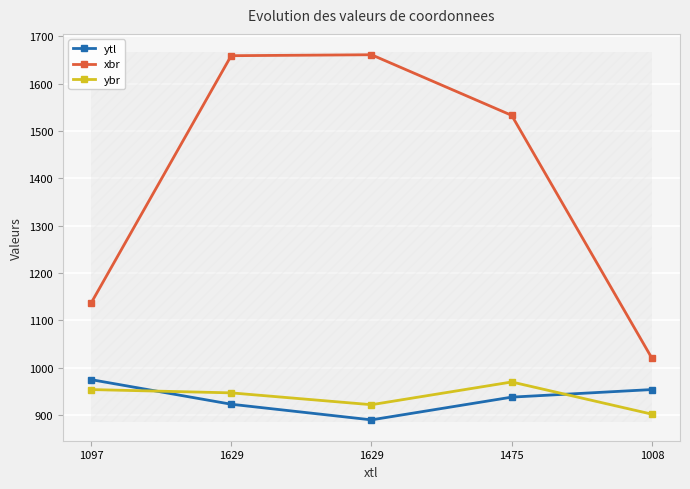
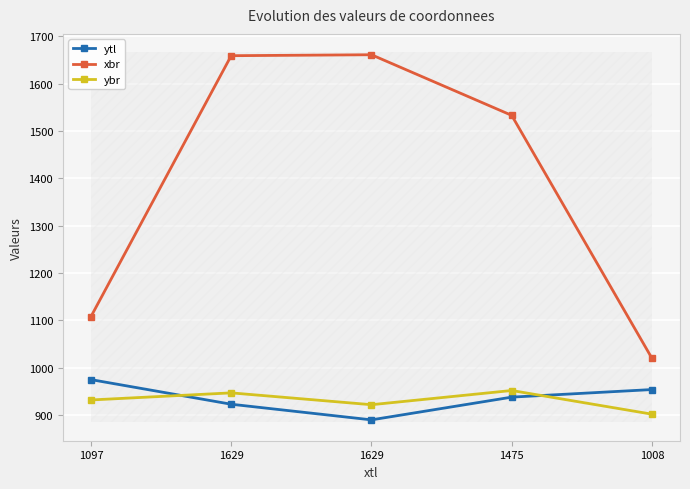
xbr, 1097: 1140 -> 1110
ybr, 1097: 950 -> 930
ybr, 1475: 970 -> 950
